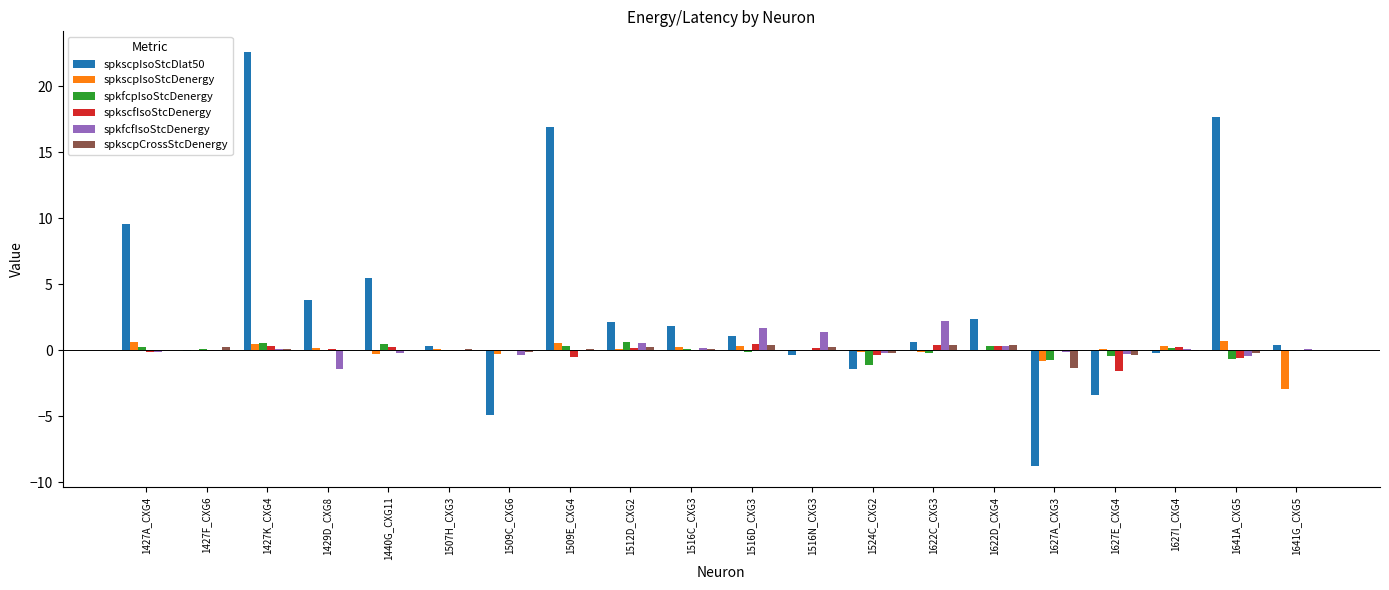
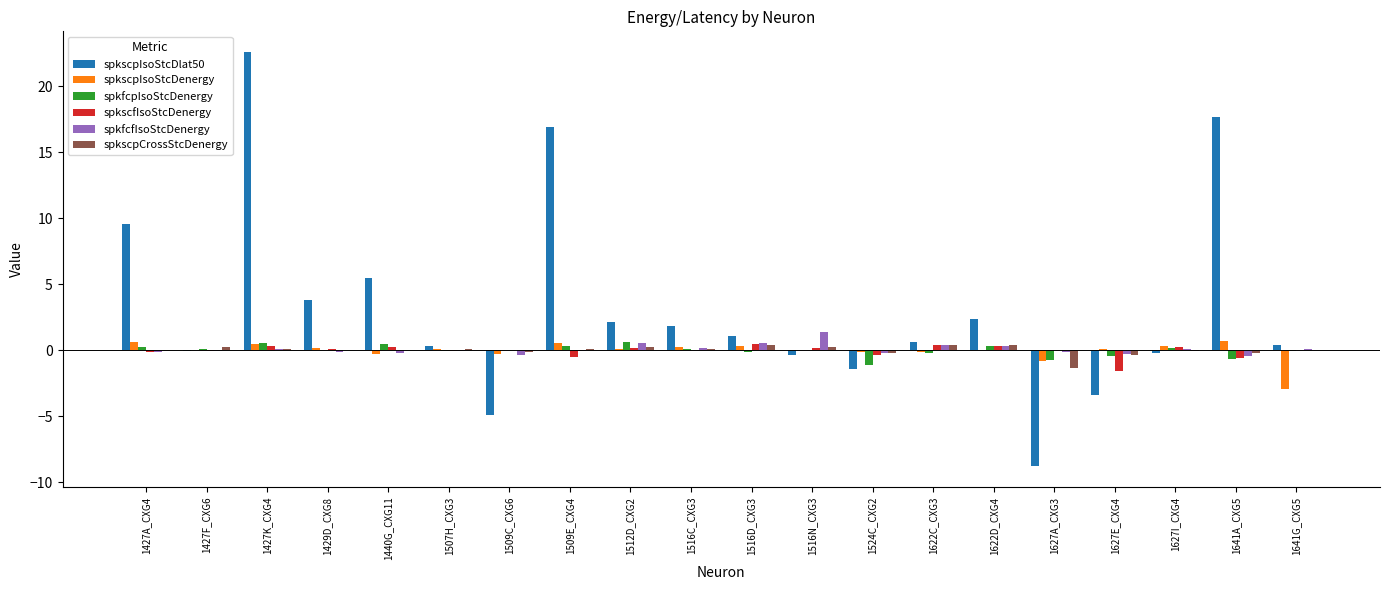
spkfcfIsoStcDenergy, 1429D_CXG8: -1.5 -> -0.2
spkfcfIsoStcDenergy, 1516D_CXG3: 1.7 -> 0.5
spkfcfIsoStcDenergy, 1622C_CXG3: 2.2 -> 0.4
